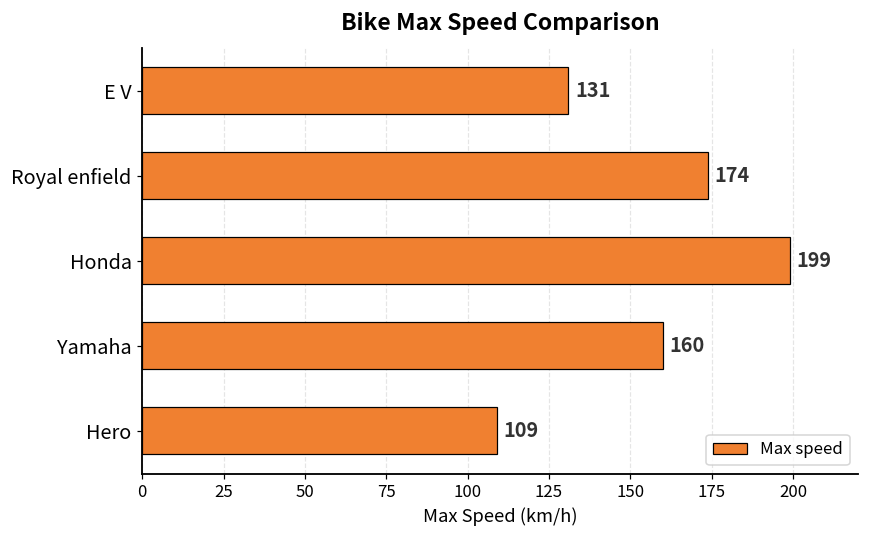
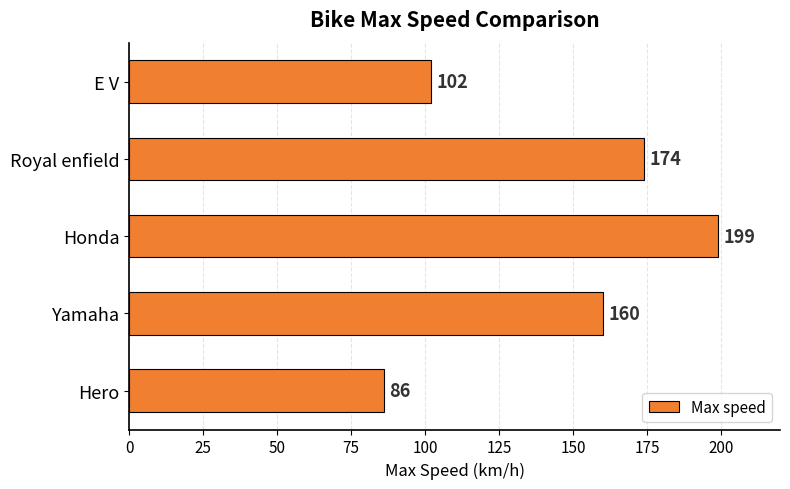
E V: 131 -> 102
Hero: 109 -> 86
